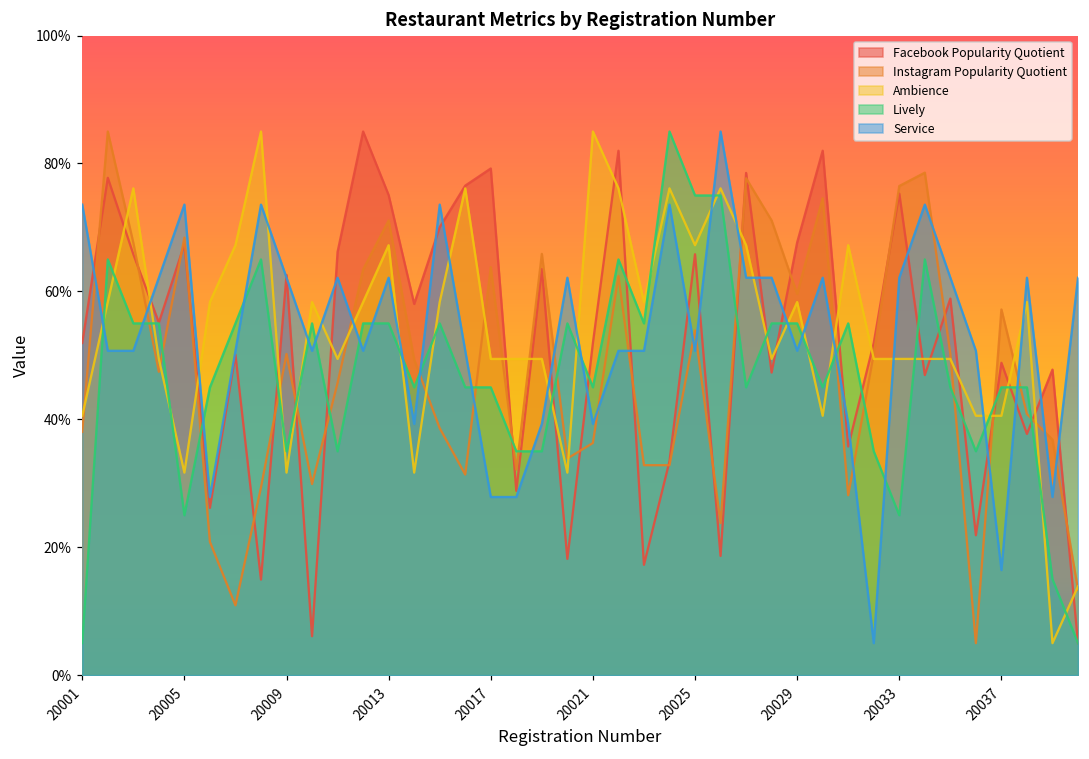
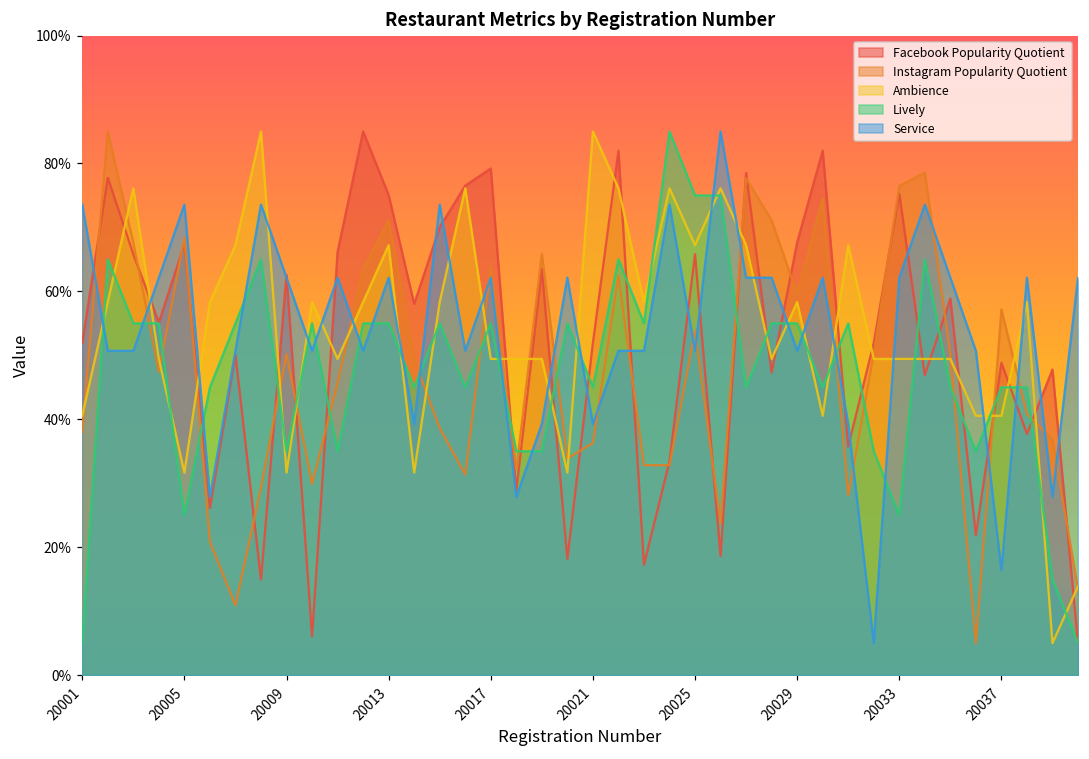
Lively, 20017: 45% -> 55%
Service, 20017: 28% -> 62%
